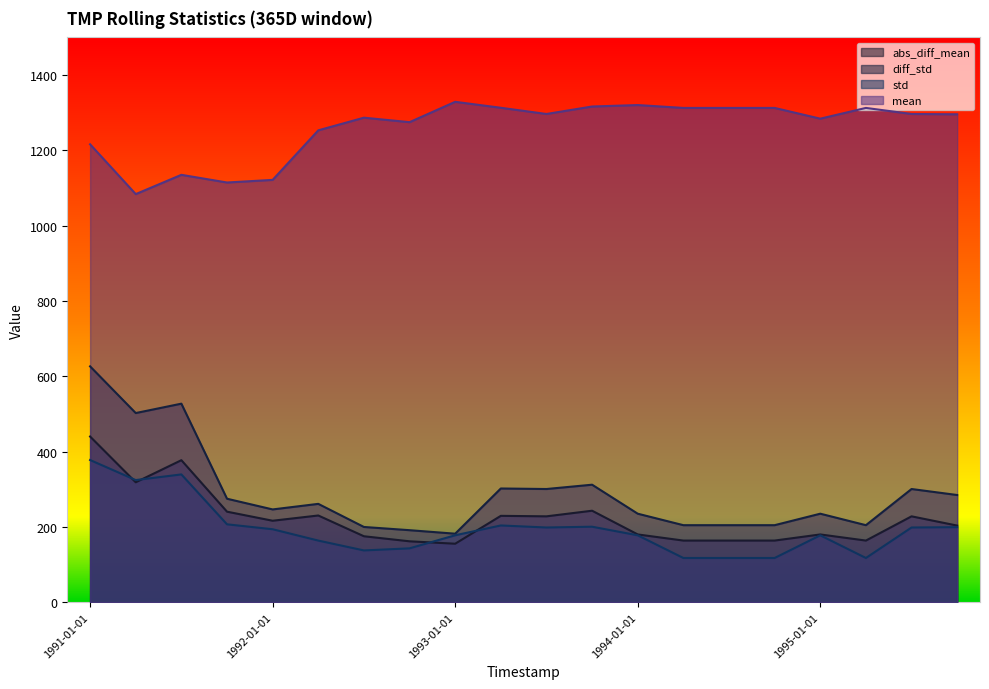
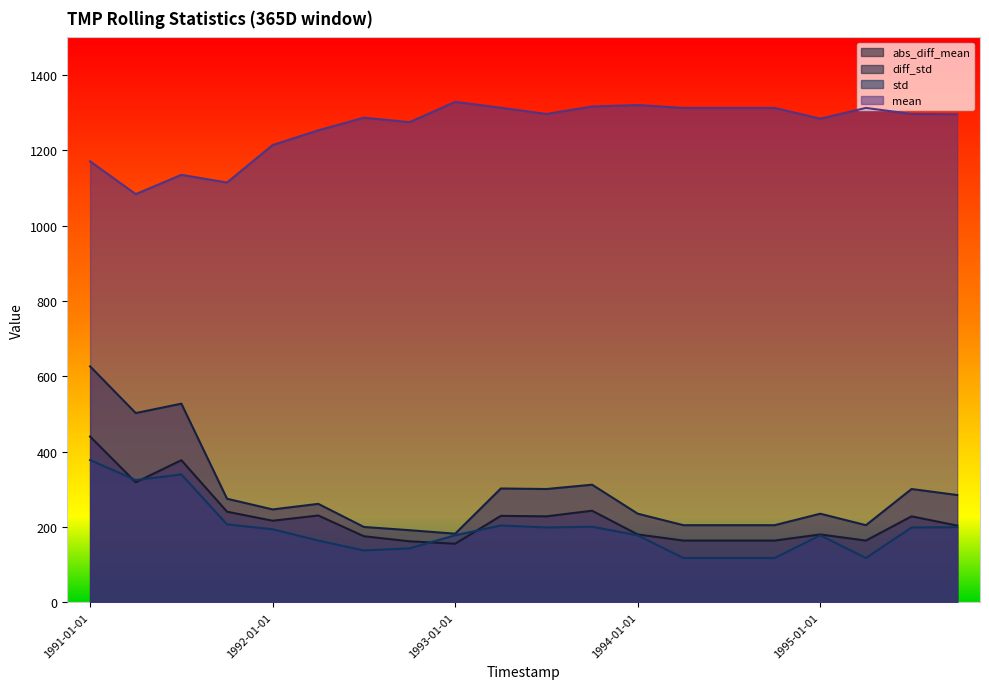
mean, 1991-01-01: 1220 -> 1170
mean, 1992-01-01: 1120 -> 1210
